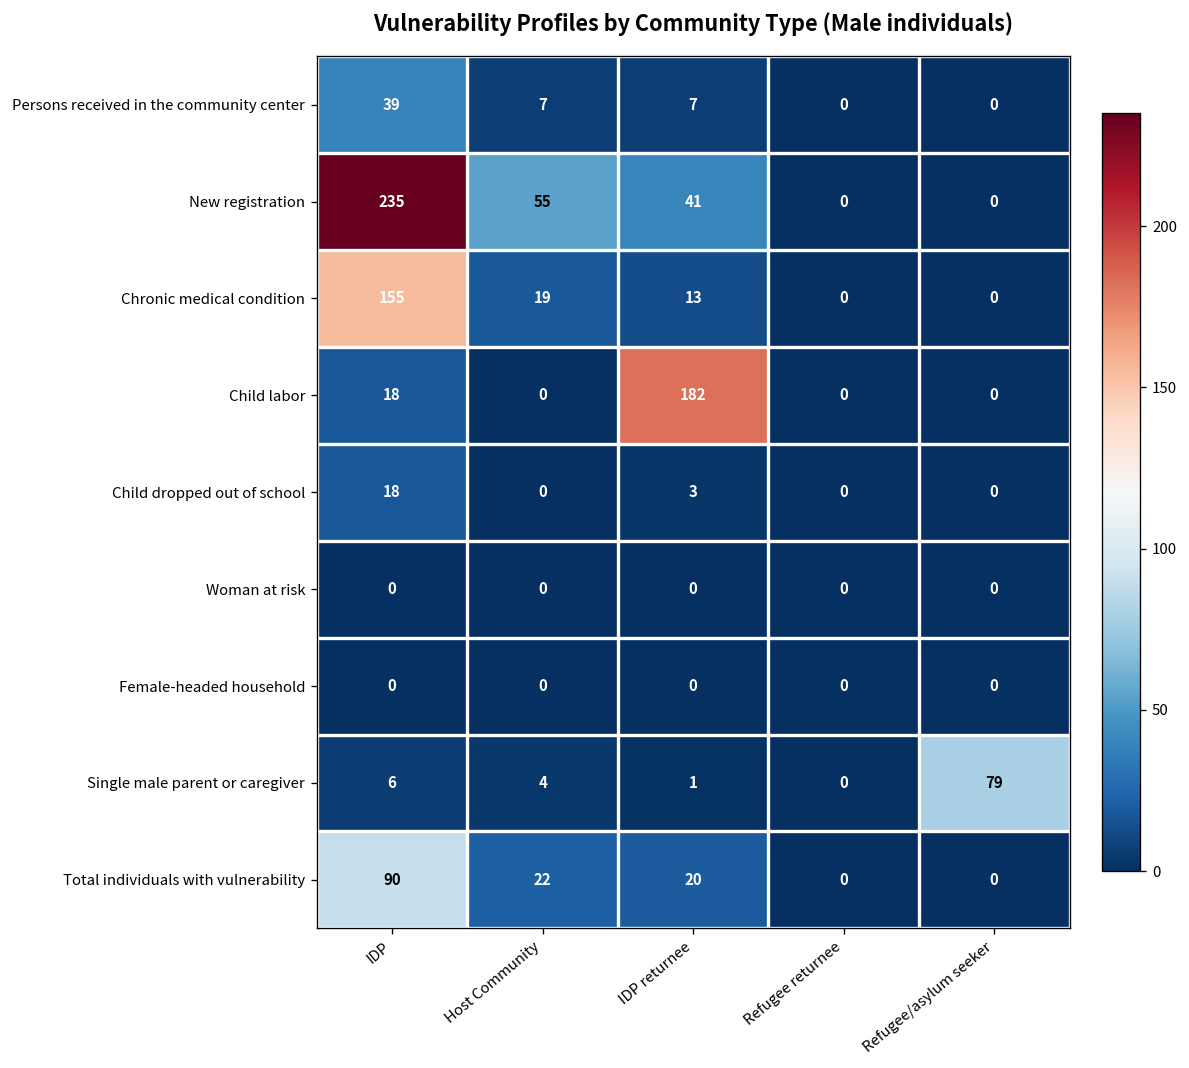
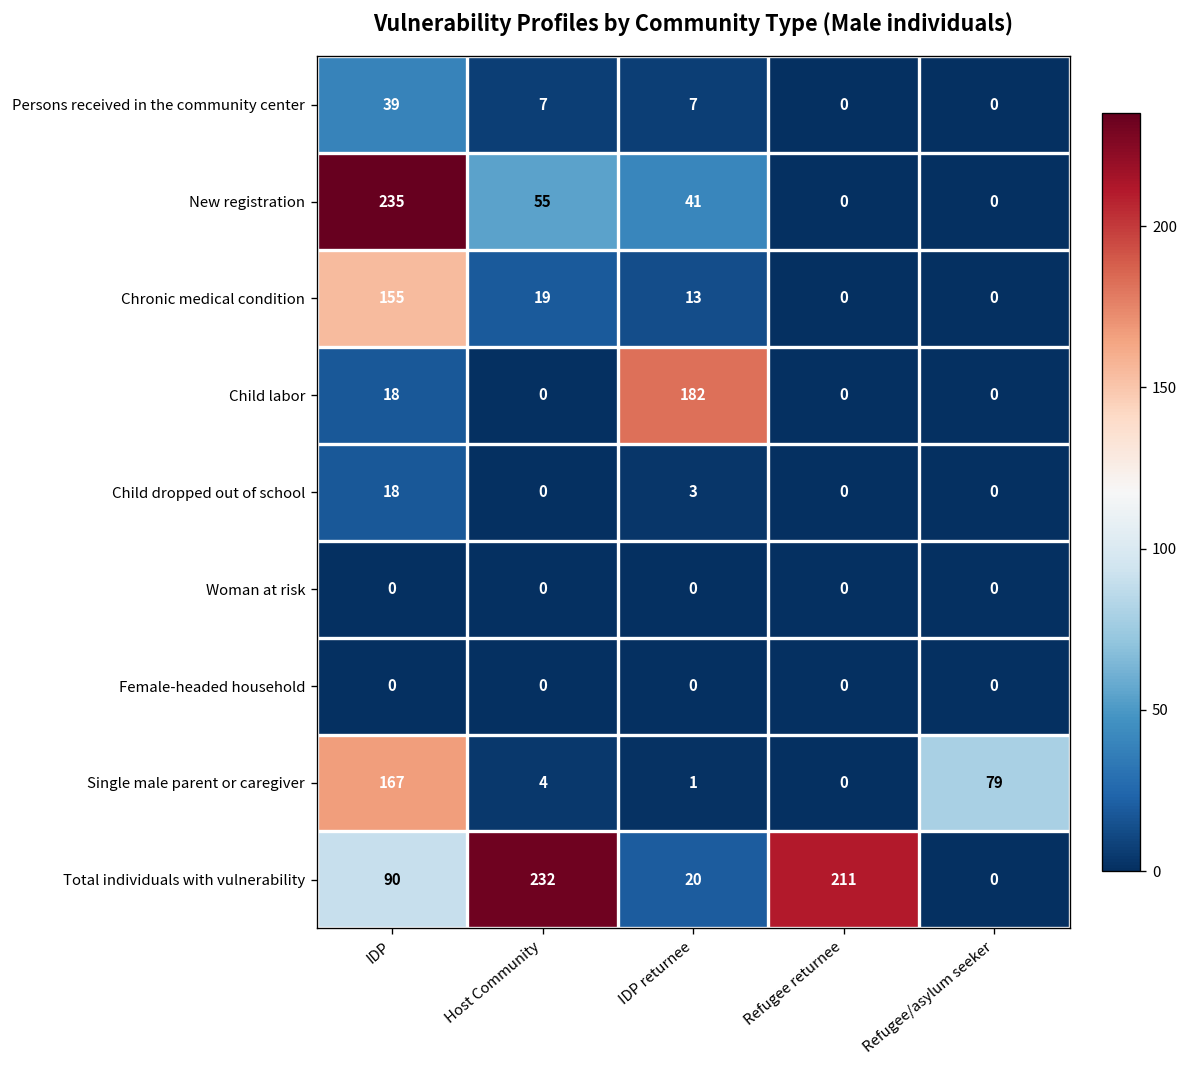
Single male parent or caregiver, IDP: 6 -> 167
Total individuals with vulnerability, Host Community: 22 -> 232
Total individuals with vulnerability, Refugee returnee: 0 -> 211
